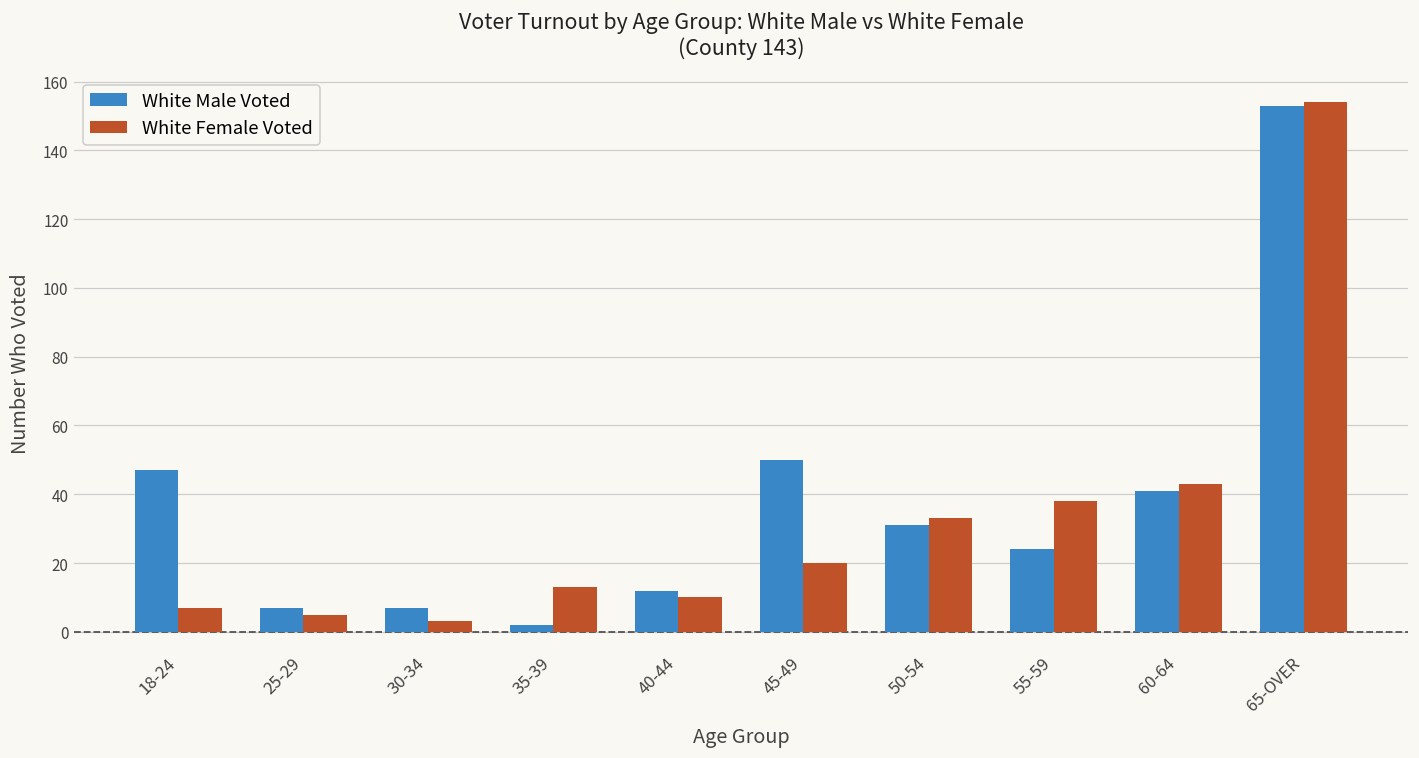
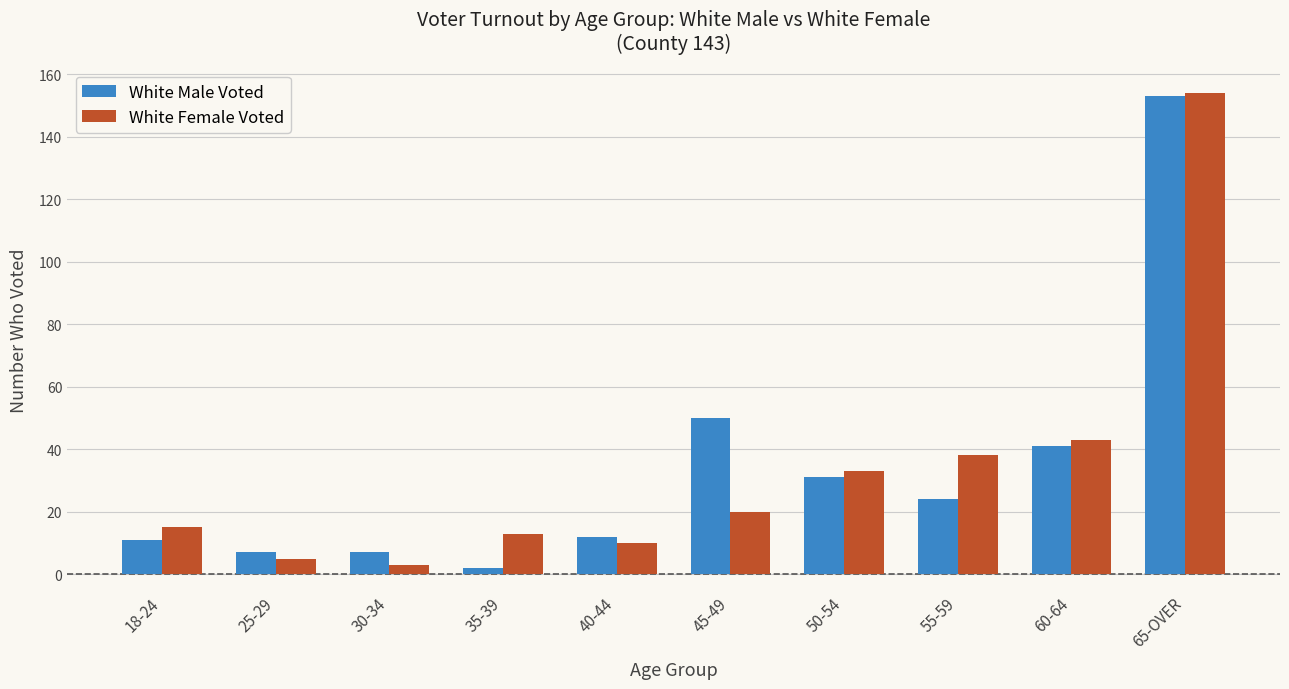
White Male Voted, 18-24: 47 -> 11
White Female Voted, 18-24: 7 -> 15
